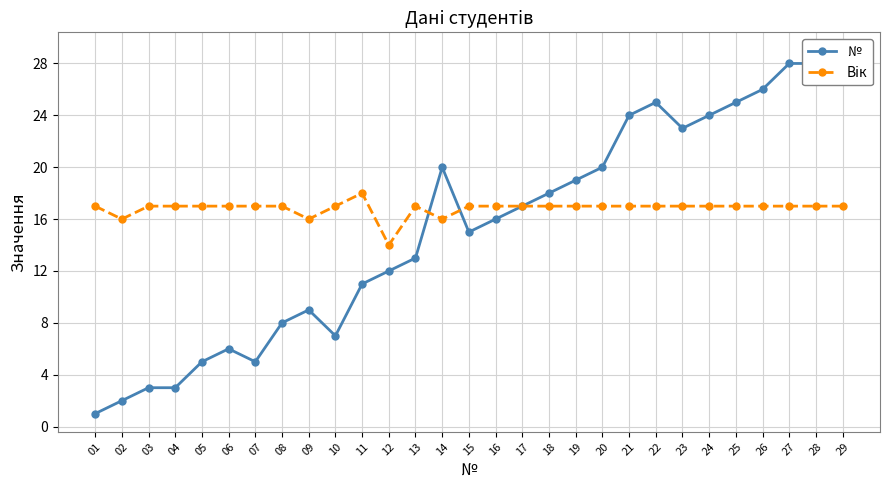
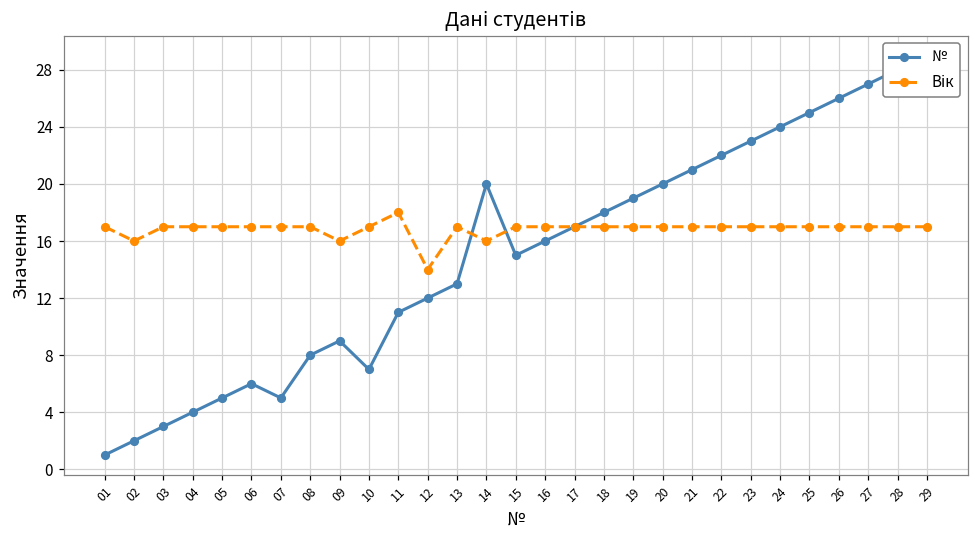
№, 04: 3 -> 4
№, 21: 24 -> 21
№, 22: 25 -> 22
№, 27: 28 -> 27
